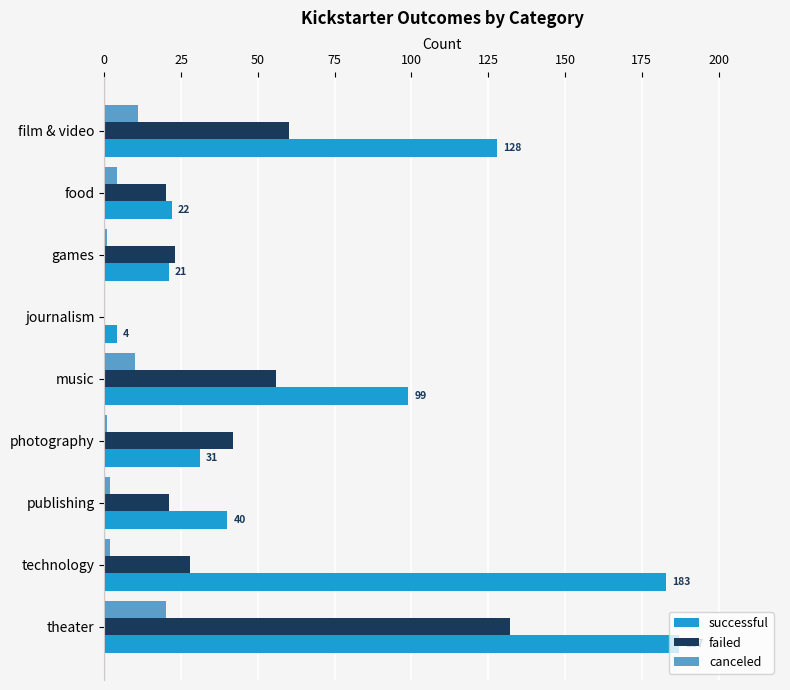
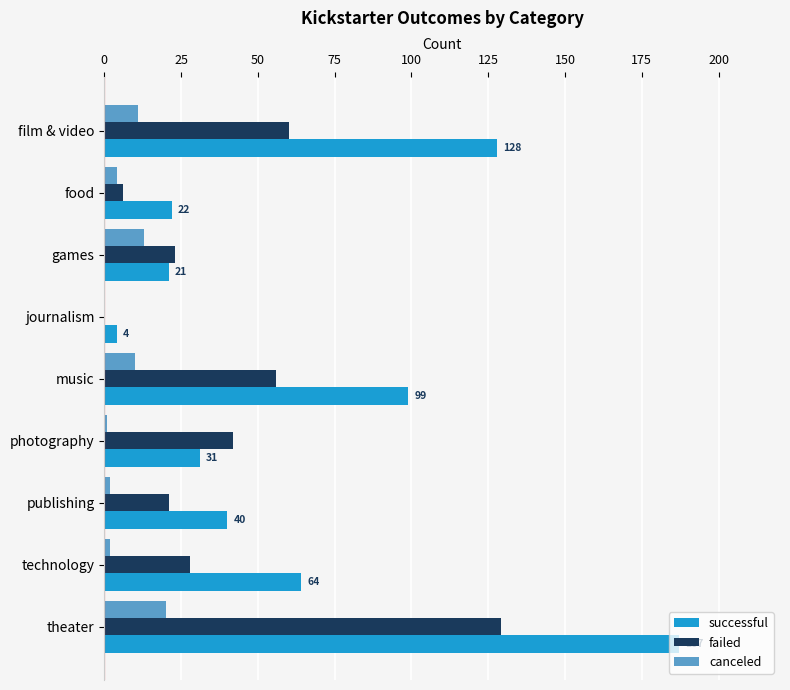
failed, food: 20 -> 6
canceled, games: 1 -> 13
successful, technology: 183 -> 64
failed, theater: 132 -> 129
